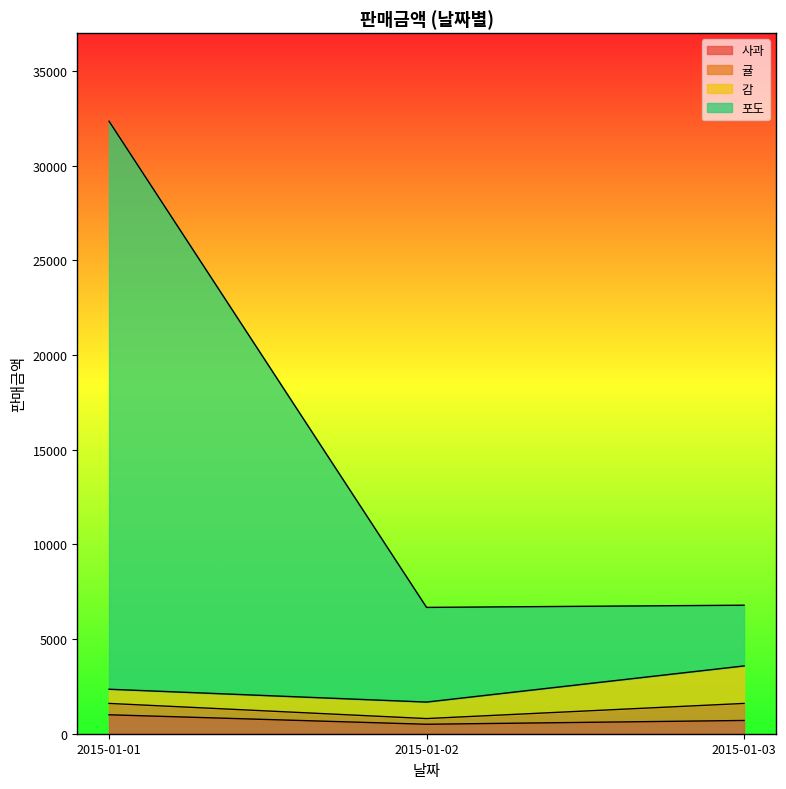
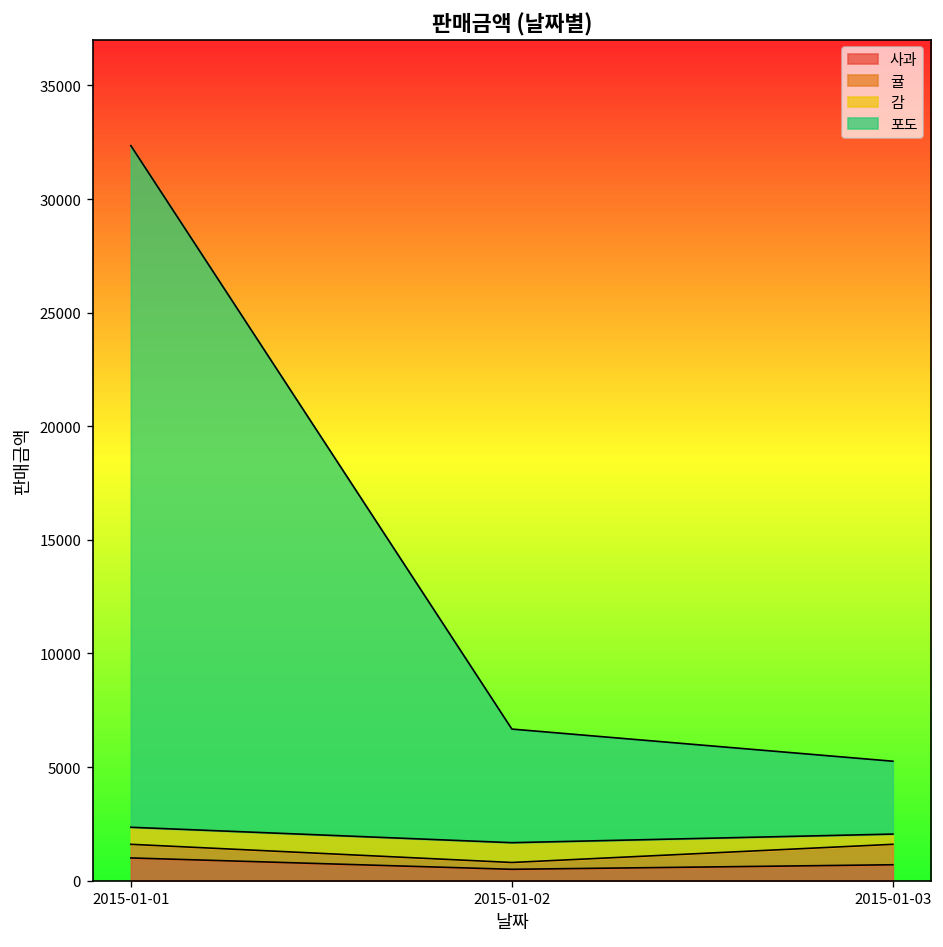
감, 2015-01-03: 2000 -> 500
